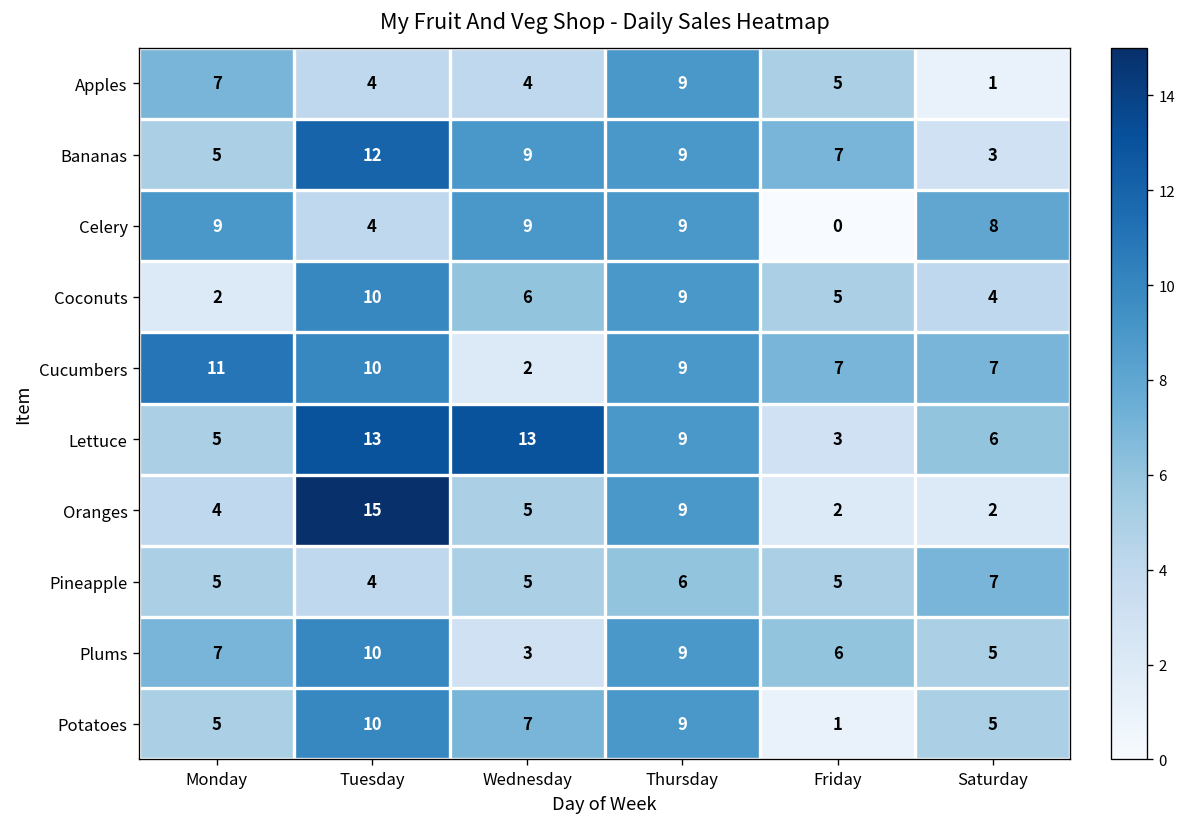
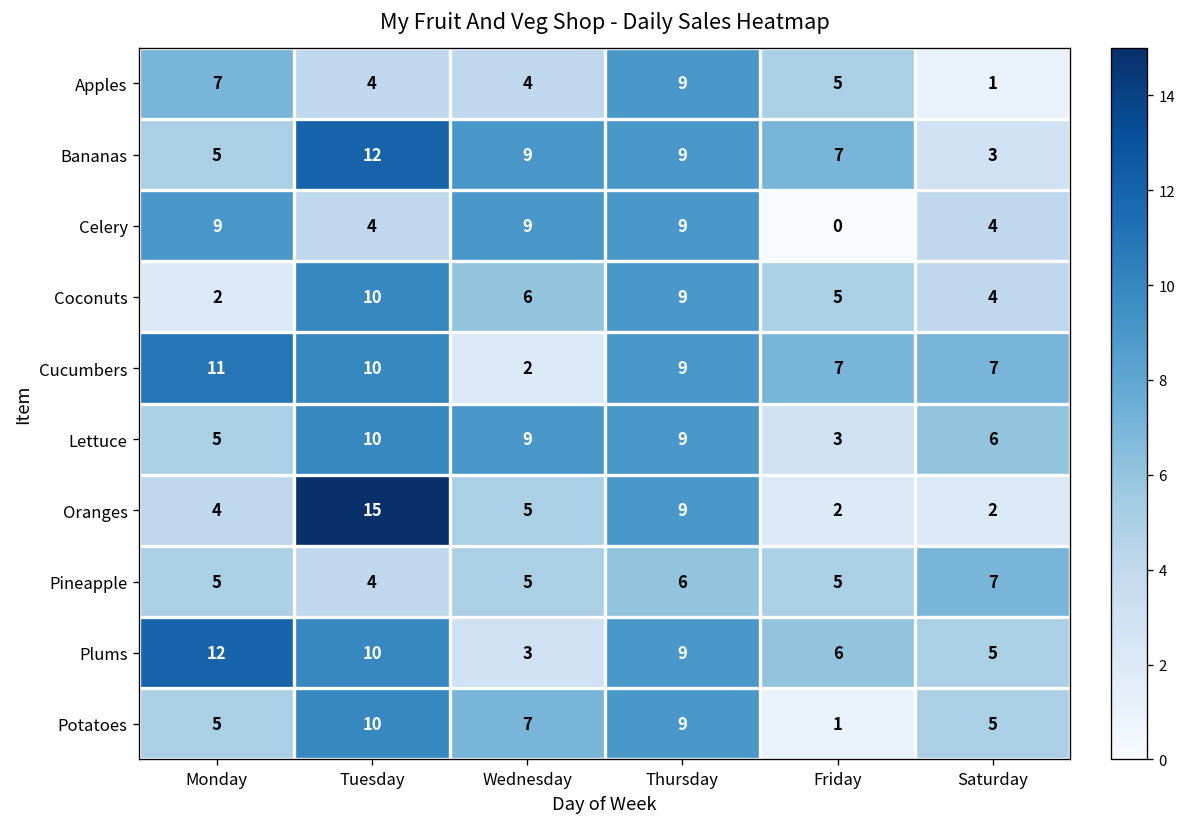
Celery, Saturday: 8 -> 4
Lettuce, Tuesday: 13 -> 10
Lettuce, Wednesday: 13 -> 9
Plums, Monday: 7 -> 12
